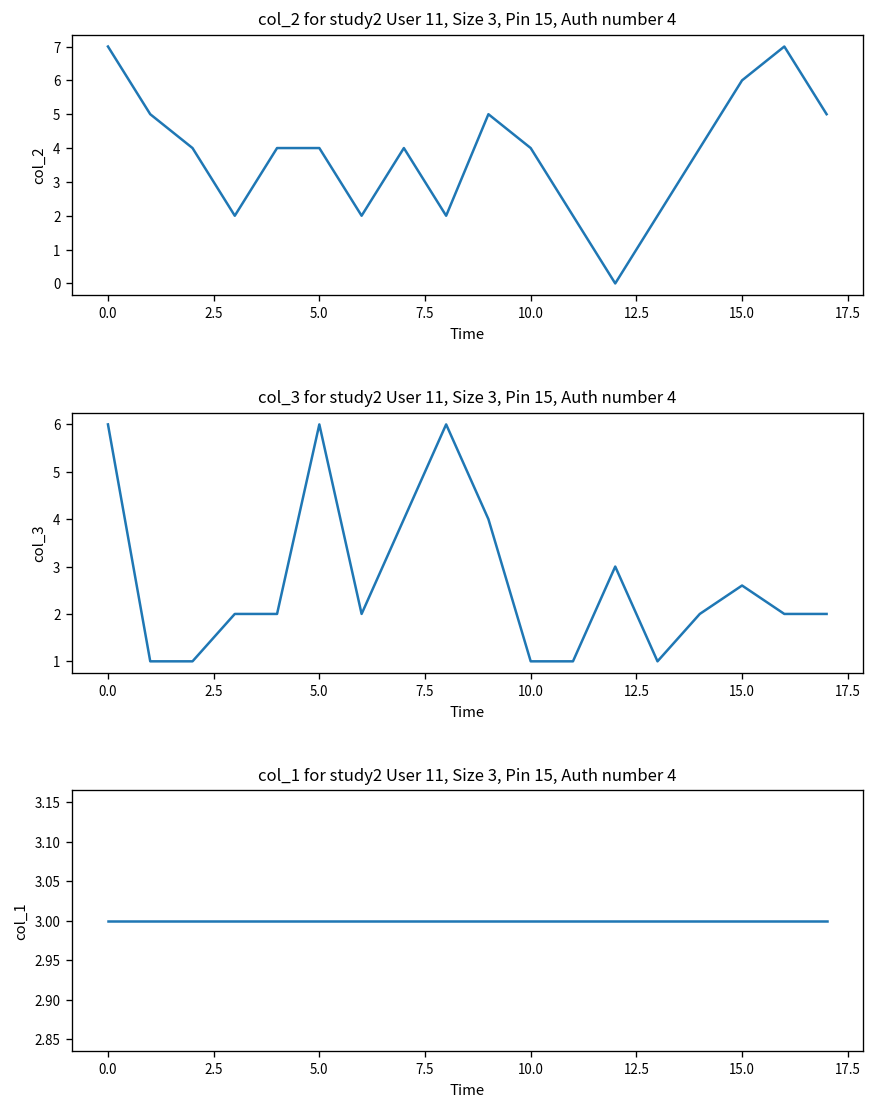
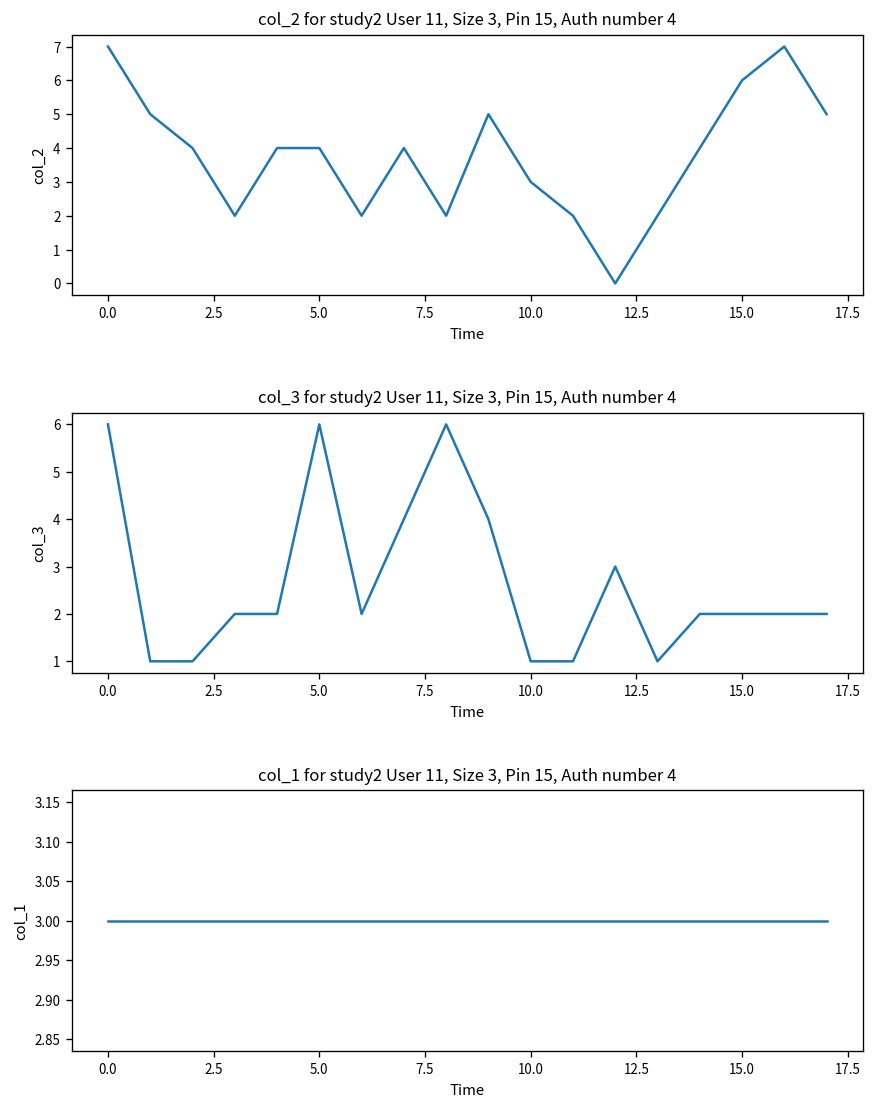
col_2 for study2 User 11, Size 3, Pin 15, Auth number 4, 10.0: 4 -> 3
col_3 for study2 User 11, Size 3, Pin 15, Auth number 4, 15.0: 2.6 -> 2.0
